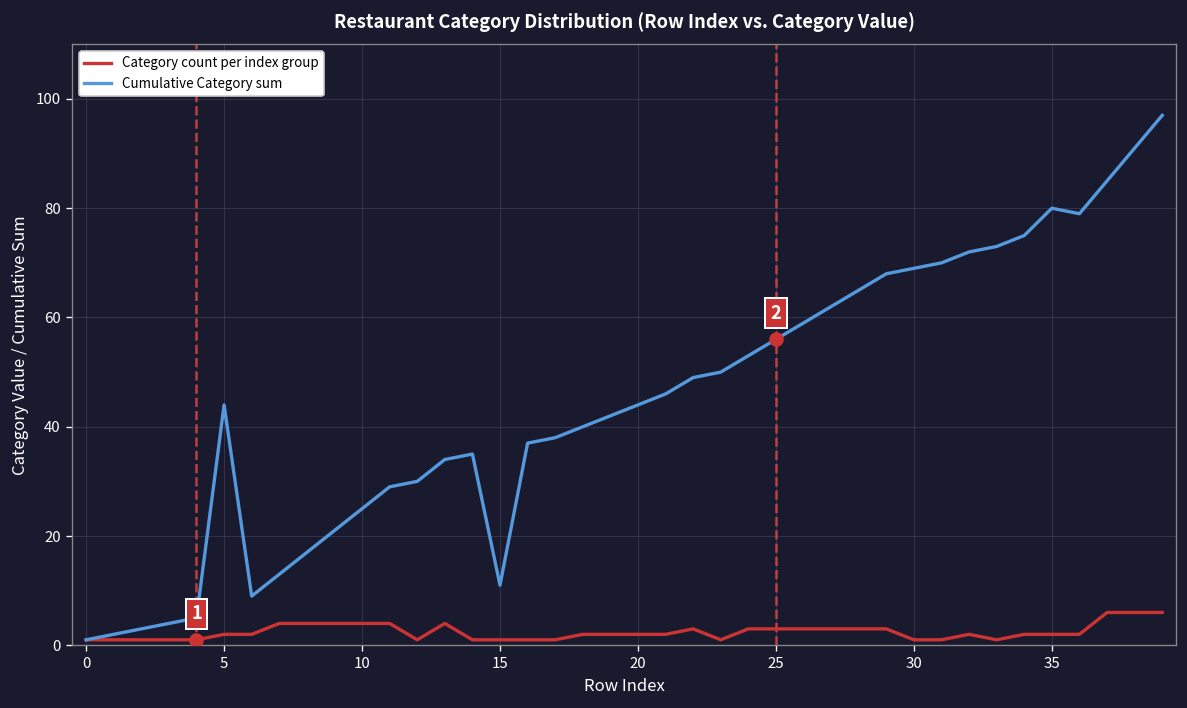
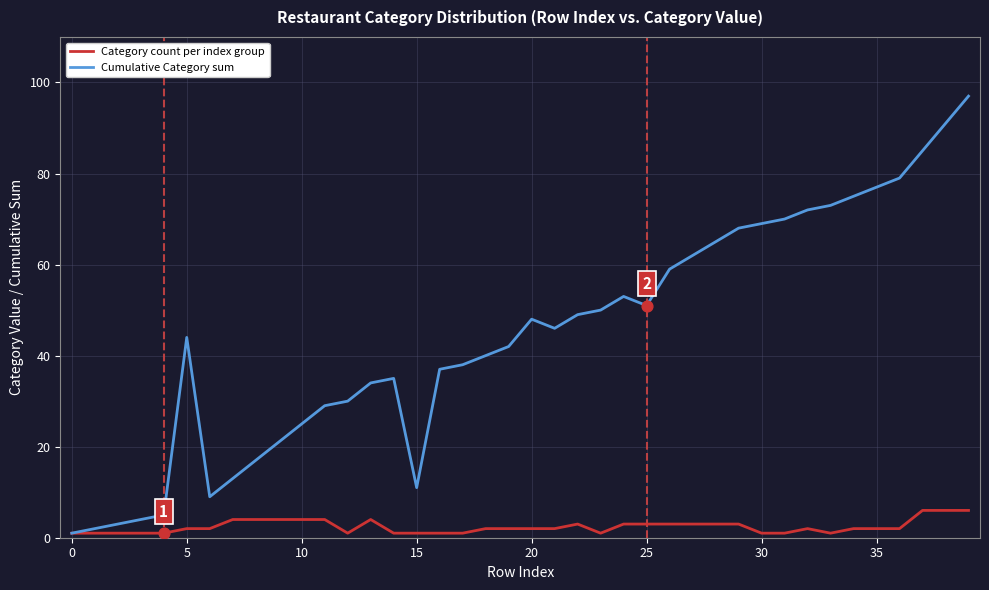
Cumulative Category sum, 20: 44 -> 48
Cumulative Category sum, 25: 56 -> 51
Cumulative Category sum, 35: 80 -> 77
